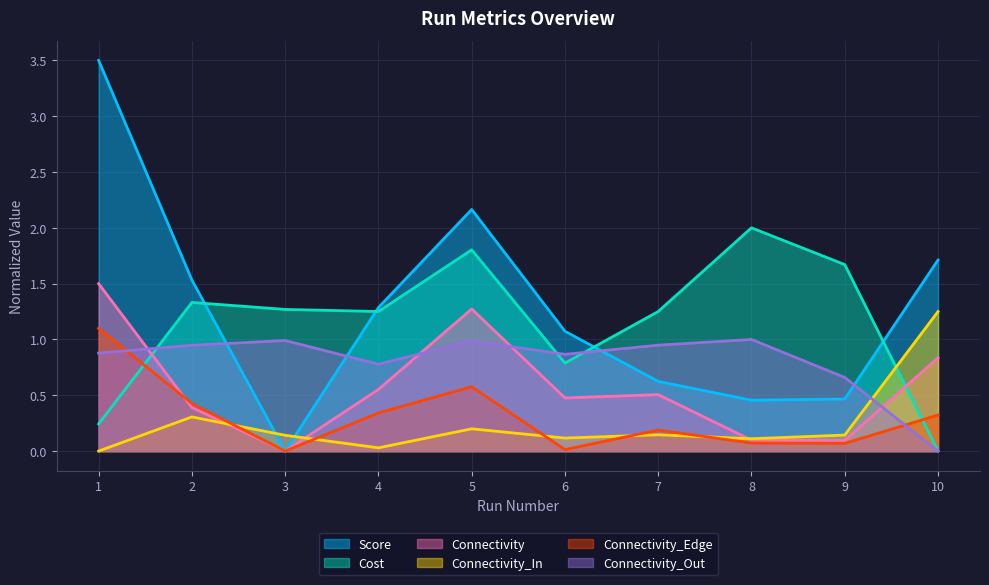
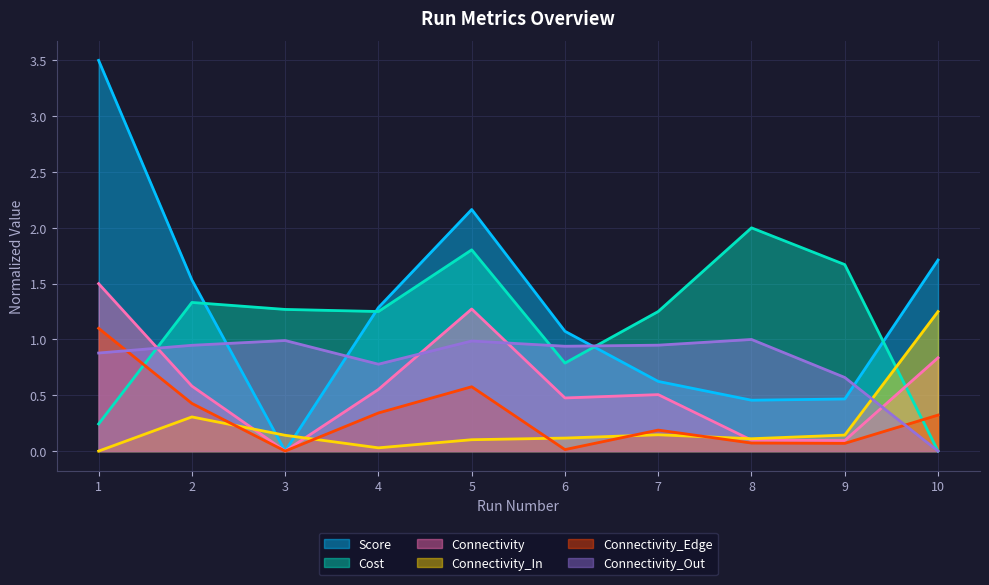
Connectivity, 2: 0.39 -> 0.58
Connectivity_In, 5: 0.20 -> 0.10
Connectivity_Out, 6: 0.87 -> 0.94
